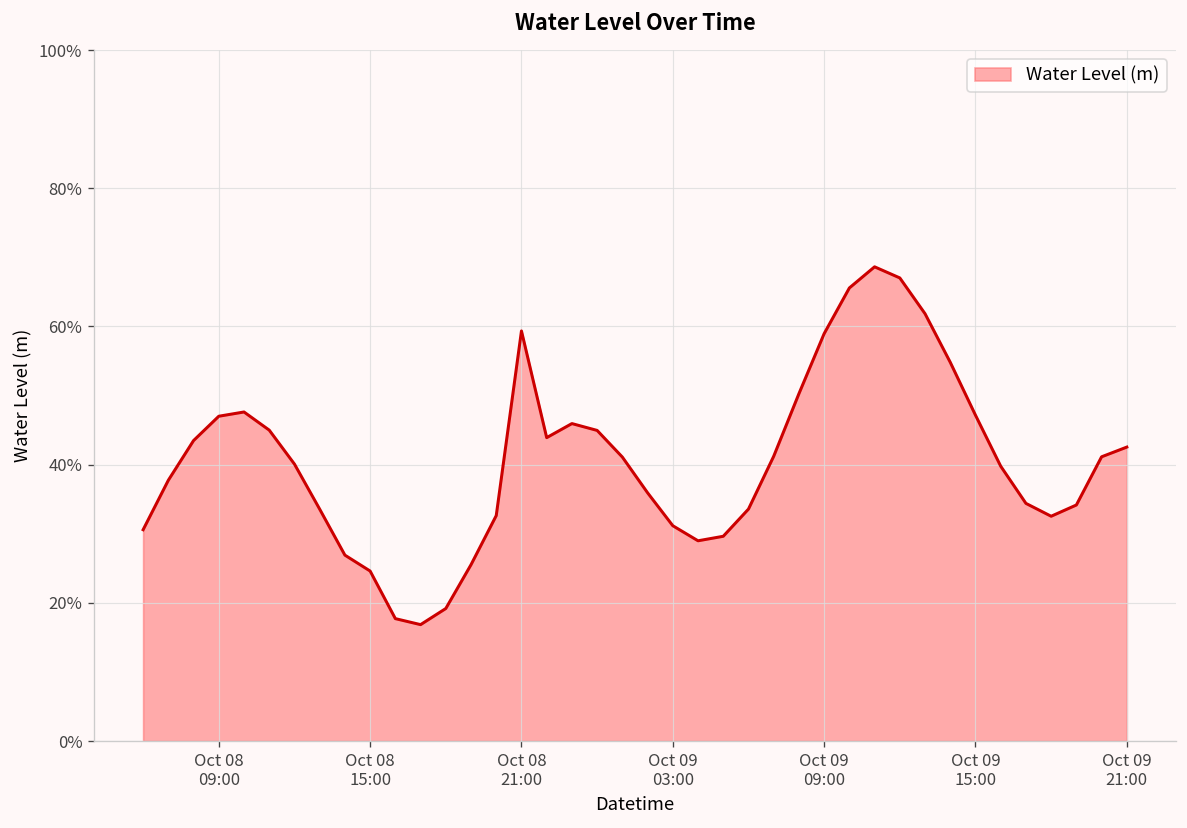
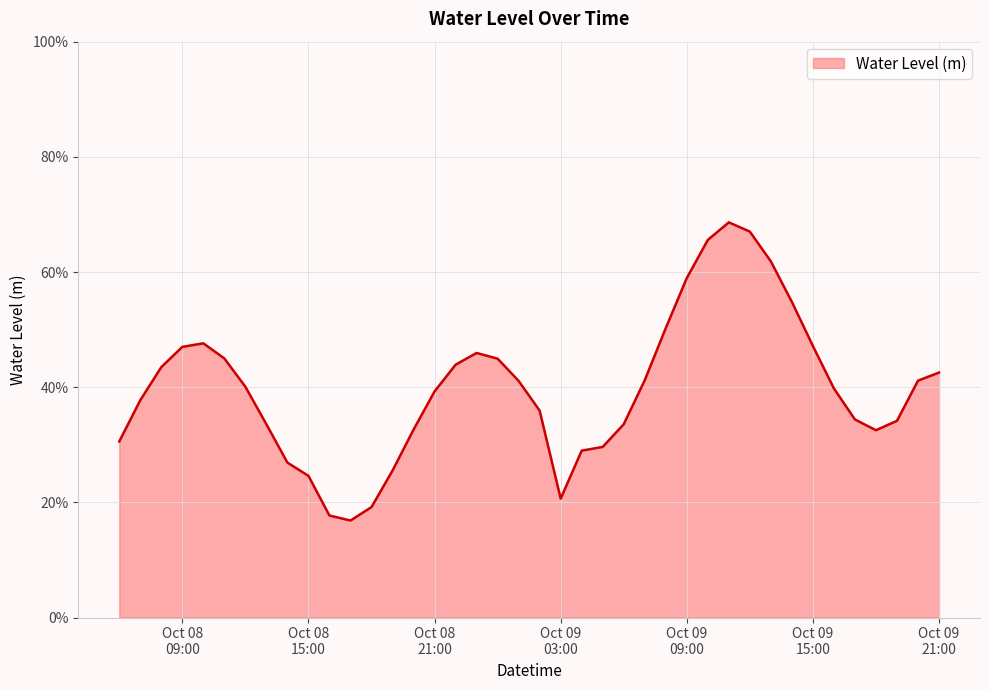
Oct 08 21:00: 59% -> 39%
Oct 09 03:00: 31% -> 21%
